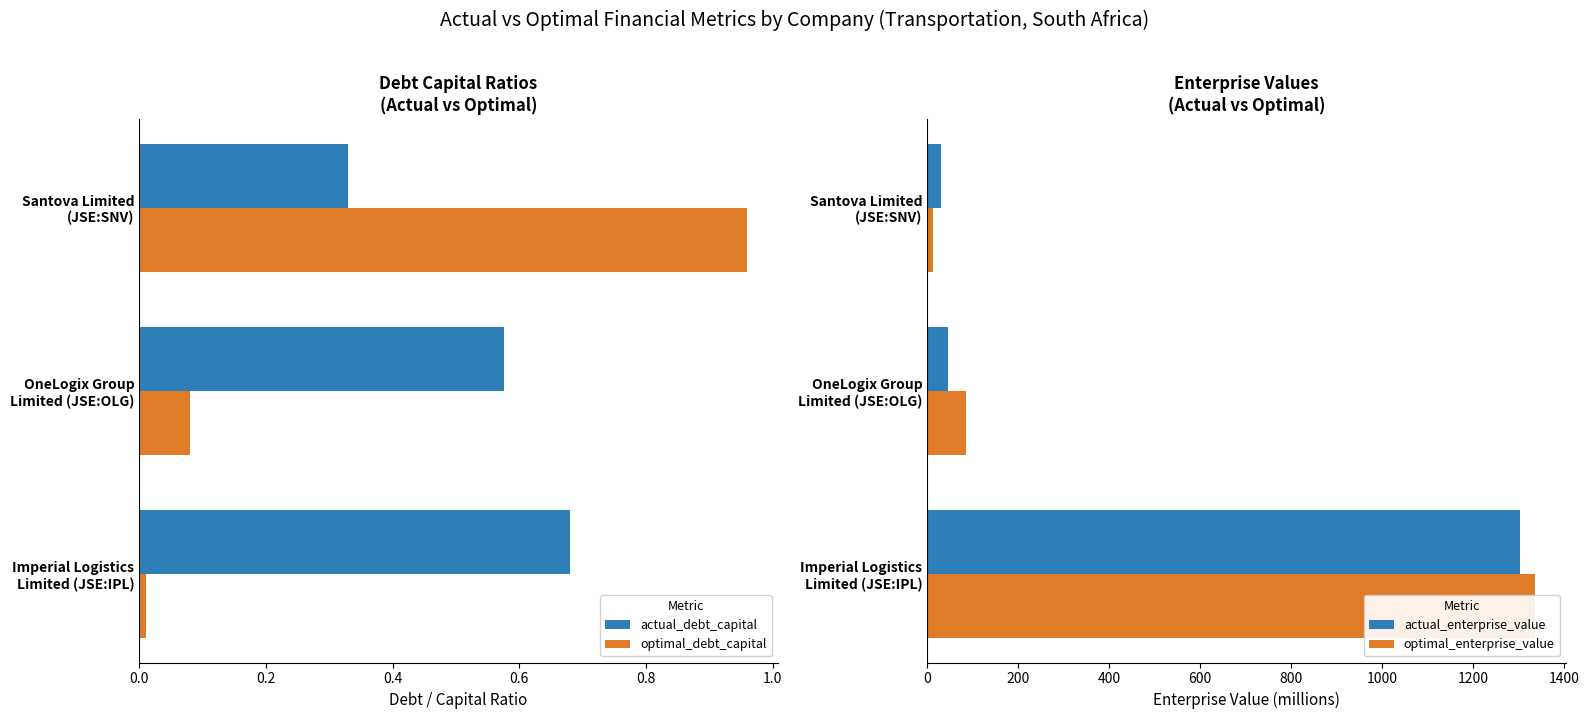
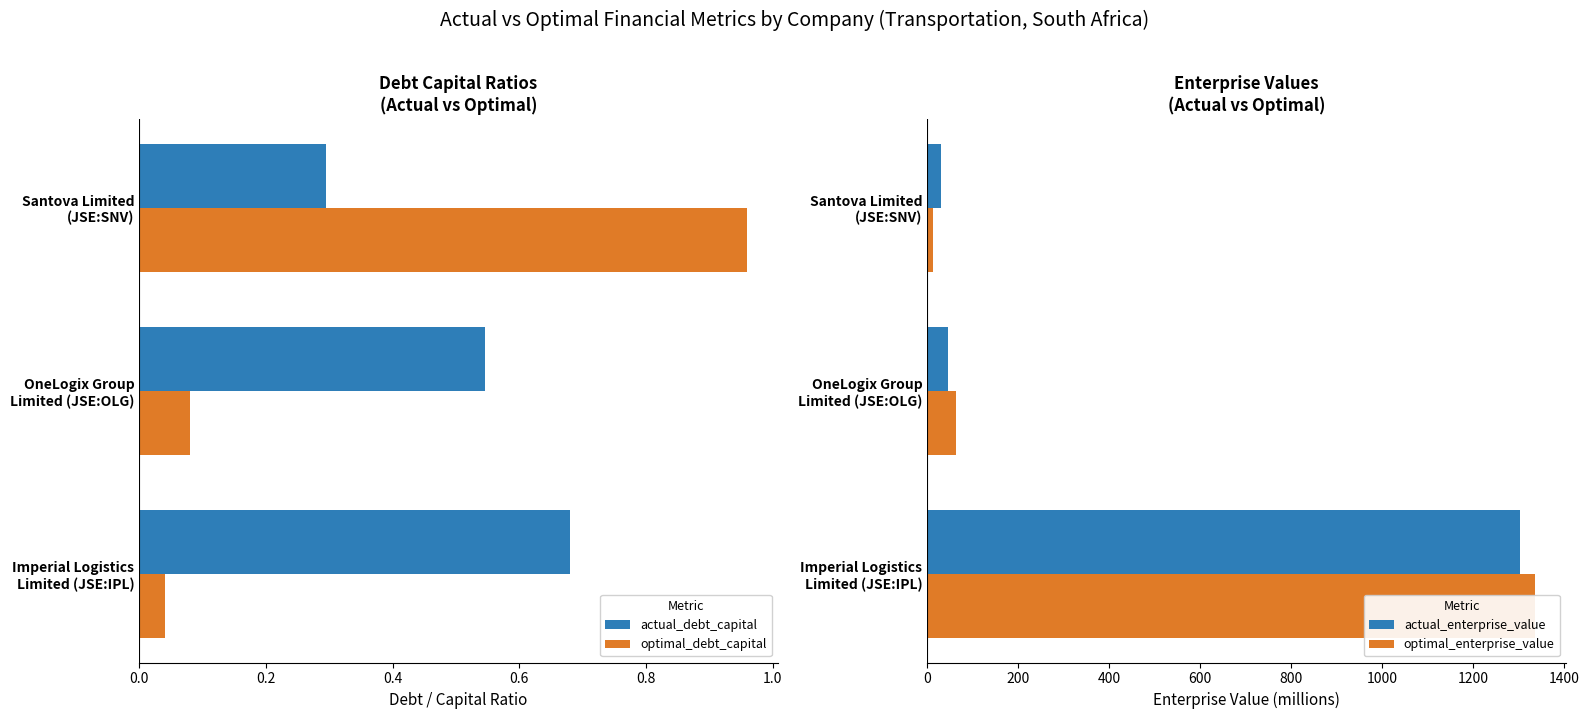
Debt Capital Ratios (Actual vs Optimal), actual_debt_capital, Santova Limited (JSE:SNV): 0.33 -> 0.29
Debt Capital Ratios (Actual vs Optimal), actual_debt_capital, OneLogix Group Limited (JSE:OLG): 0.58 -> 0.55
Debt Capital Ratios (Actual vs Optimal), optimal_debt_capital, Imperial Logistics Limited (JSE:IPL): 0.01 -> 0.04
Enterprise Values (Actual vs Optimal), optimal_enterprise_value, OneLogix Group Limited (JSE:OLG): 90 -> 60
